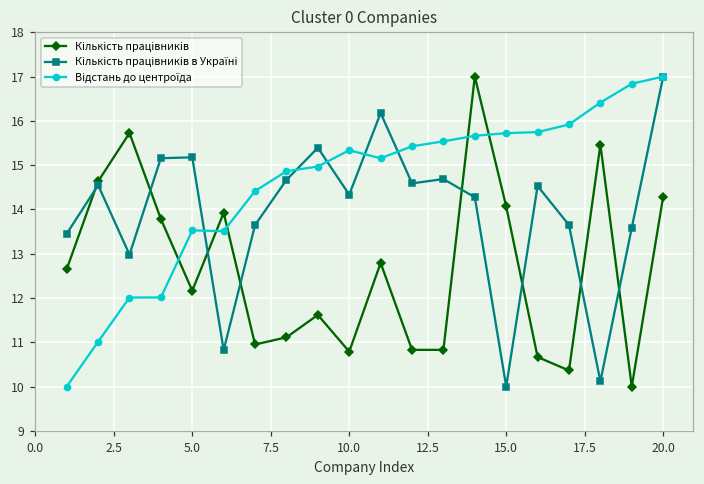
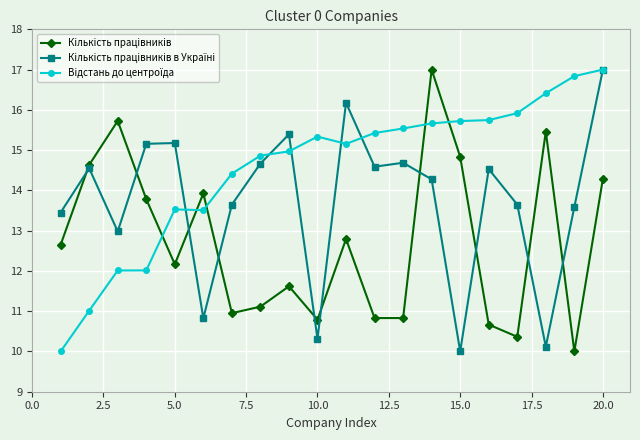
Кількість працівників в Україні, 10.0: 14.3 -> 10.3
Кількість працівників, 15.0: 14.1 -> 14.8
